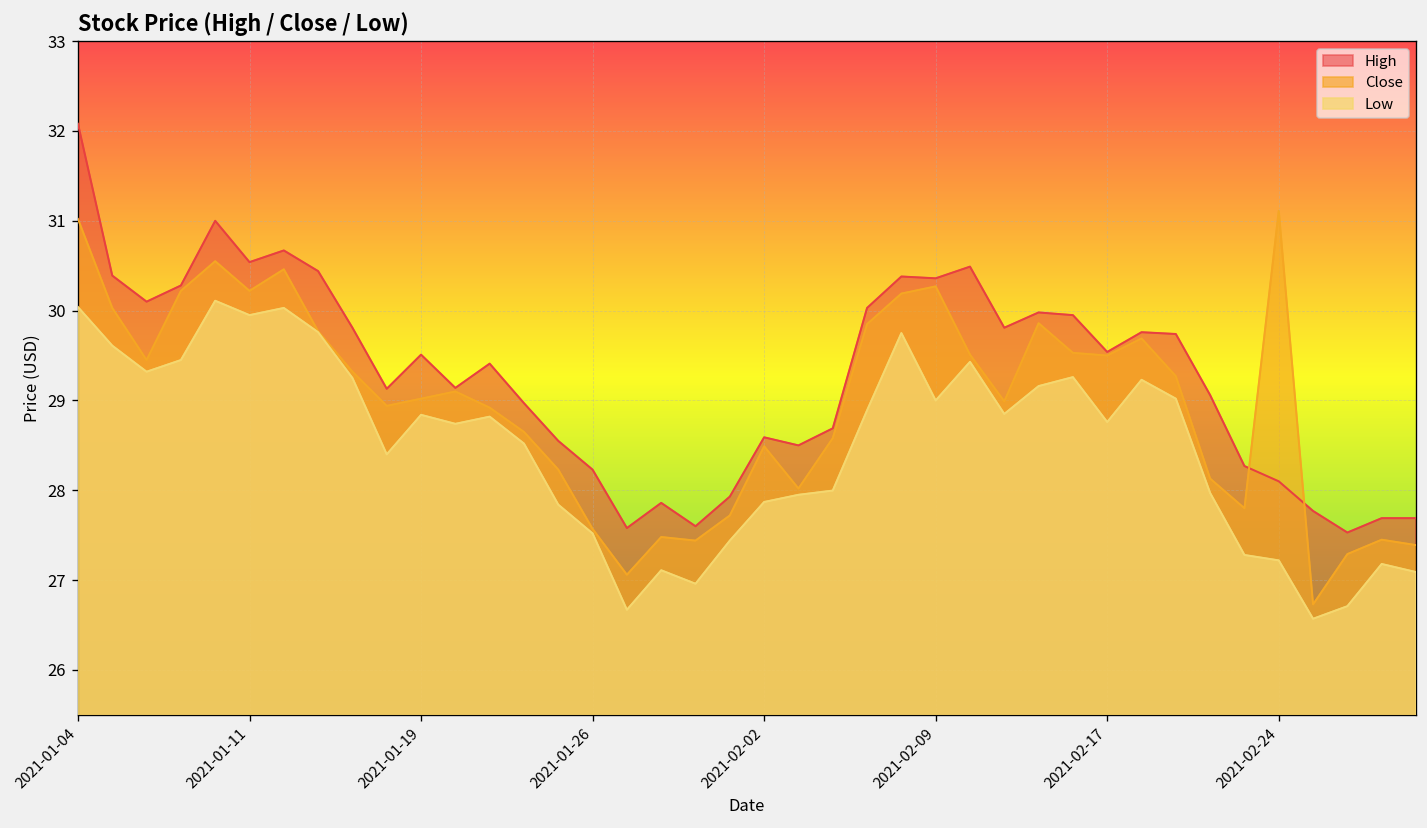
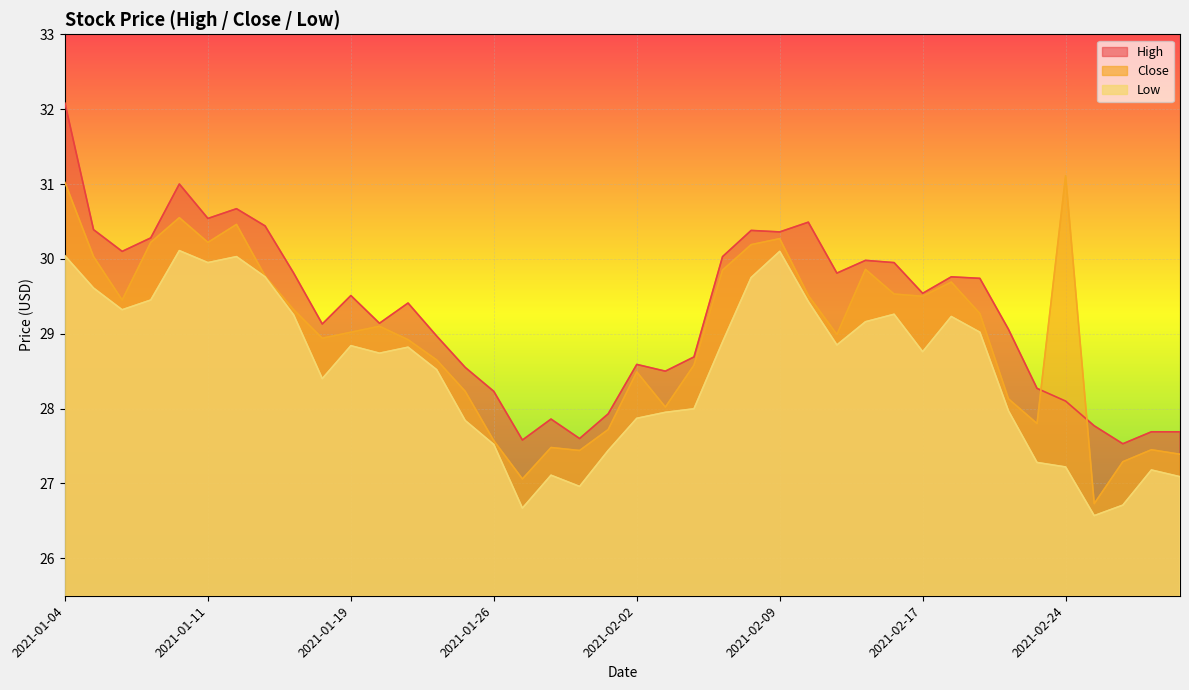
Low, 2021-02-09: 29.0 -> 30.1
